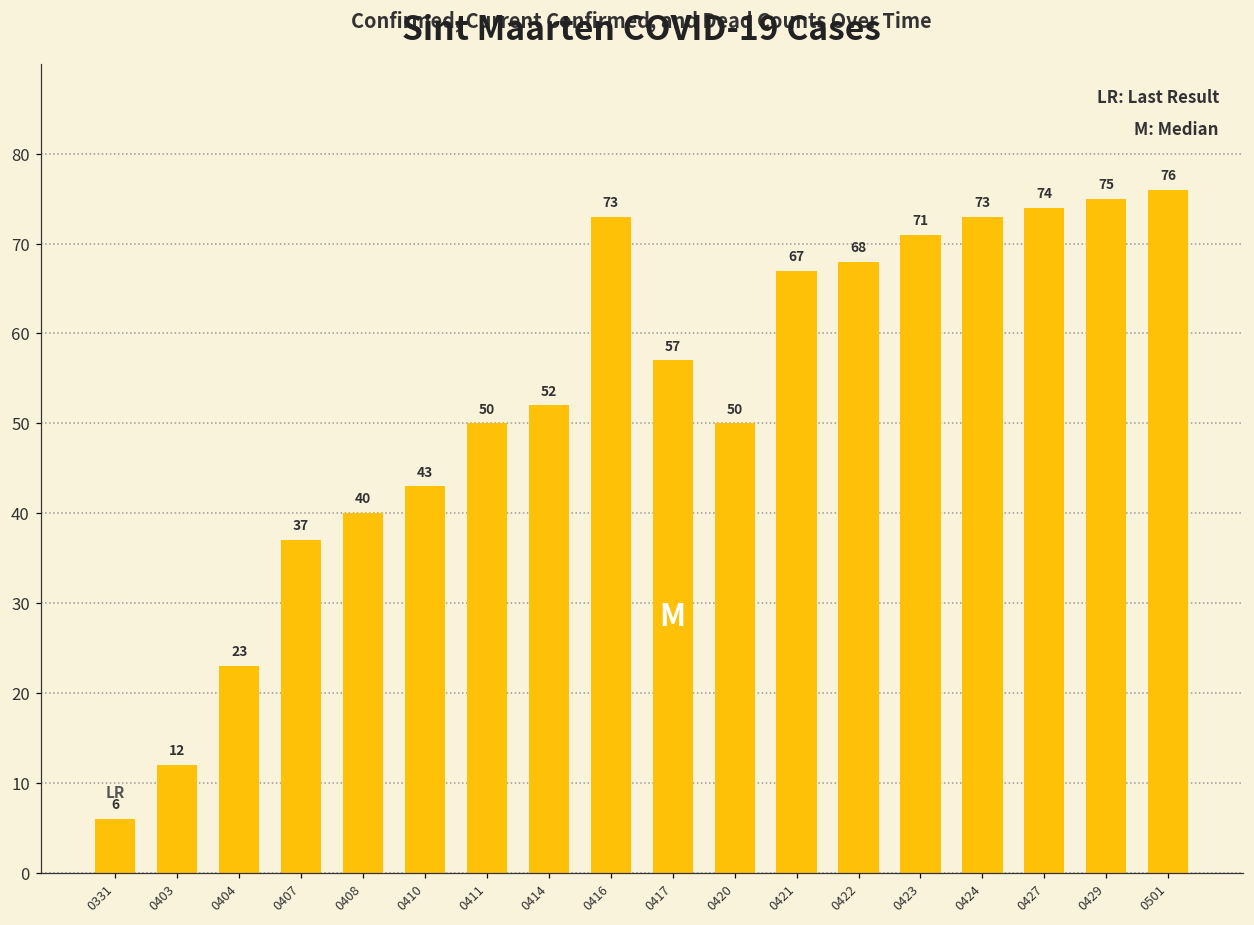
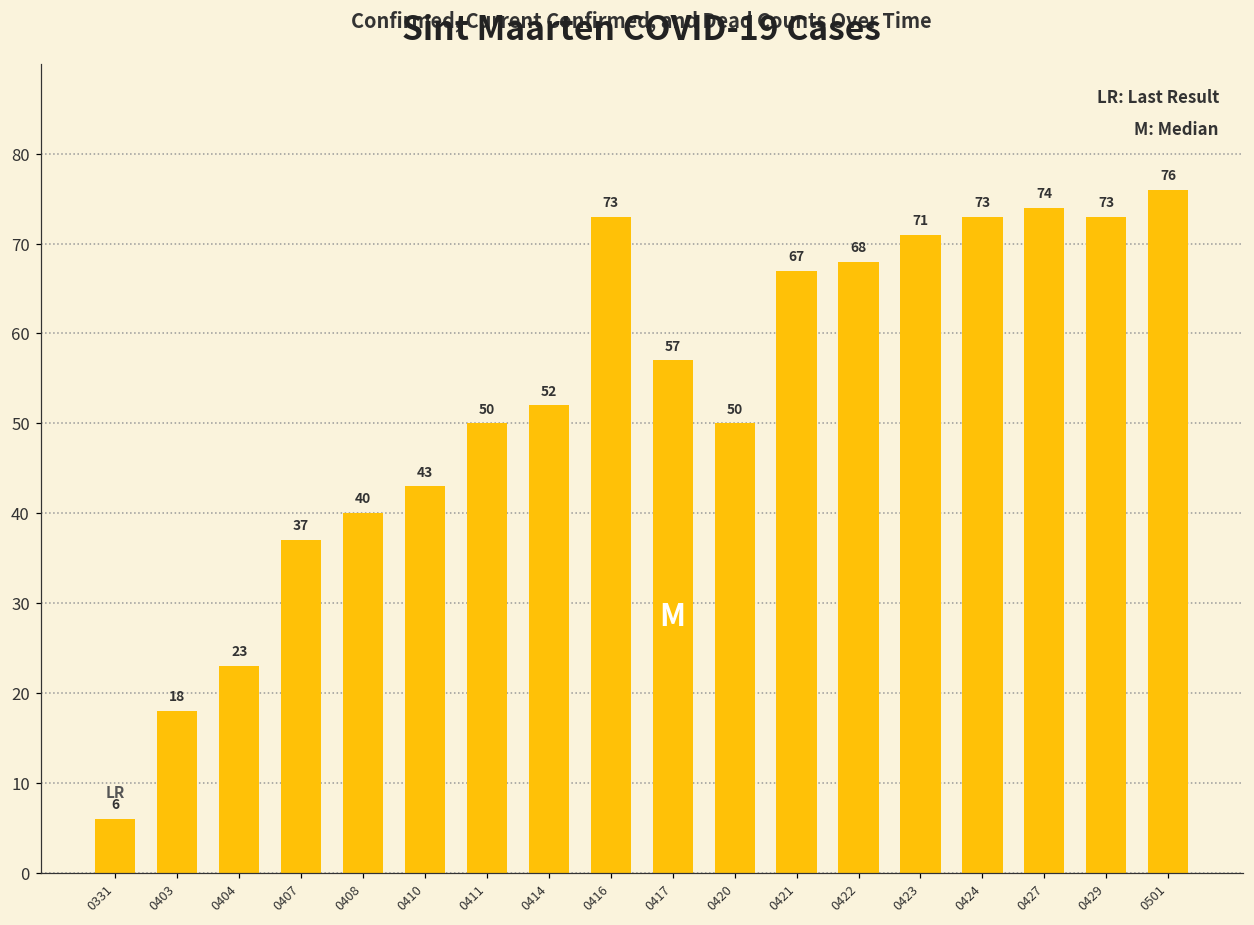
0403: 12 -> 18
0429: 75 -> 73
